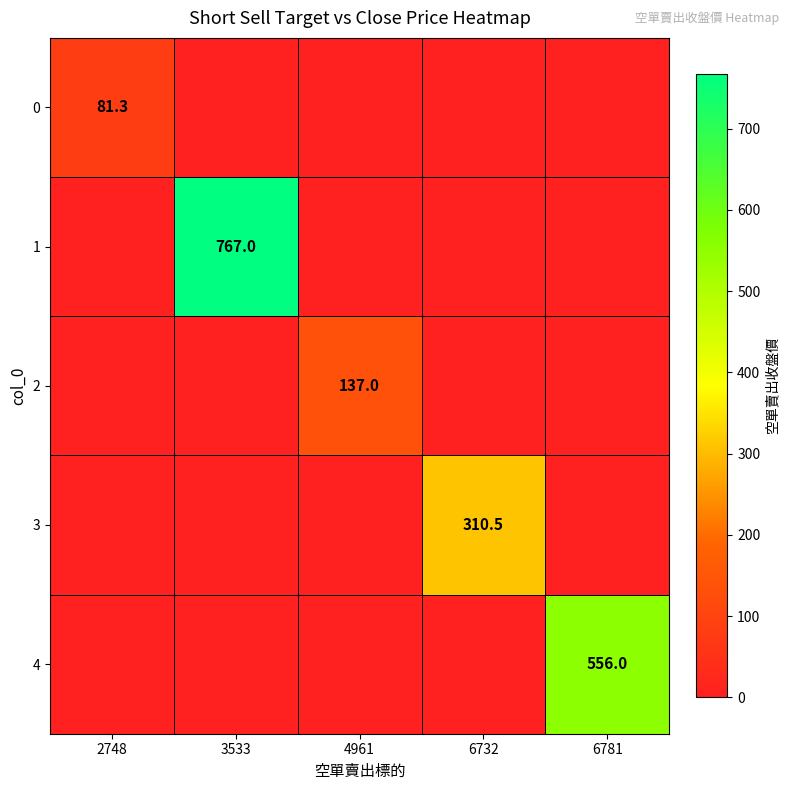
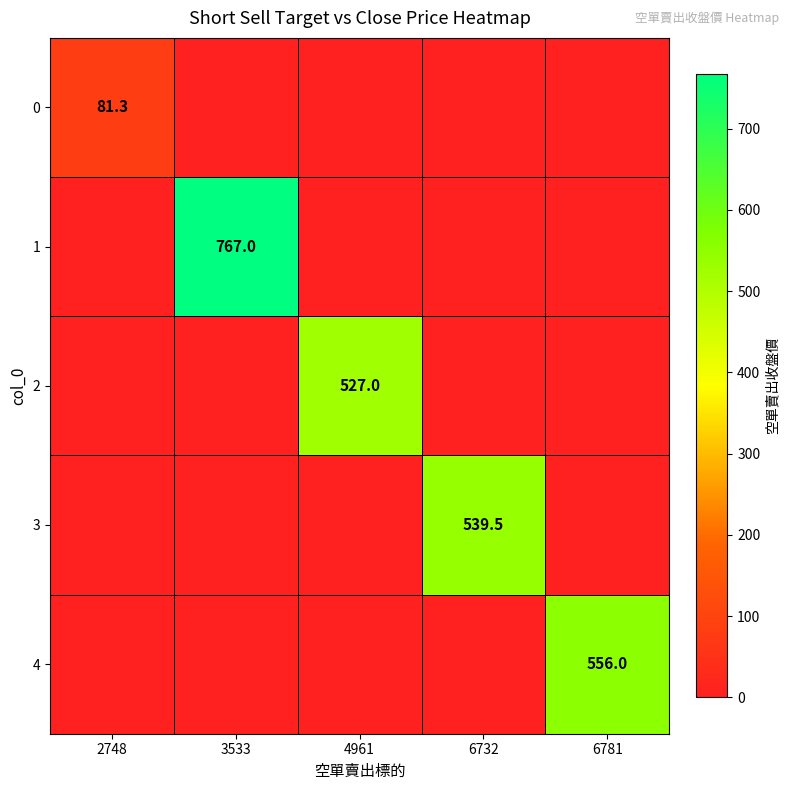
2, 4961: 137.0 -> 527.0
3, 6732: 310.5 -> 539.5
